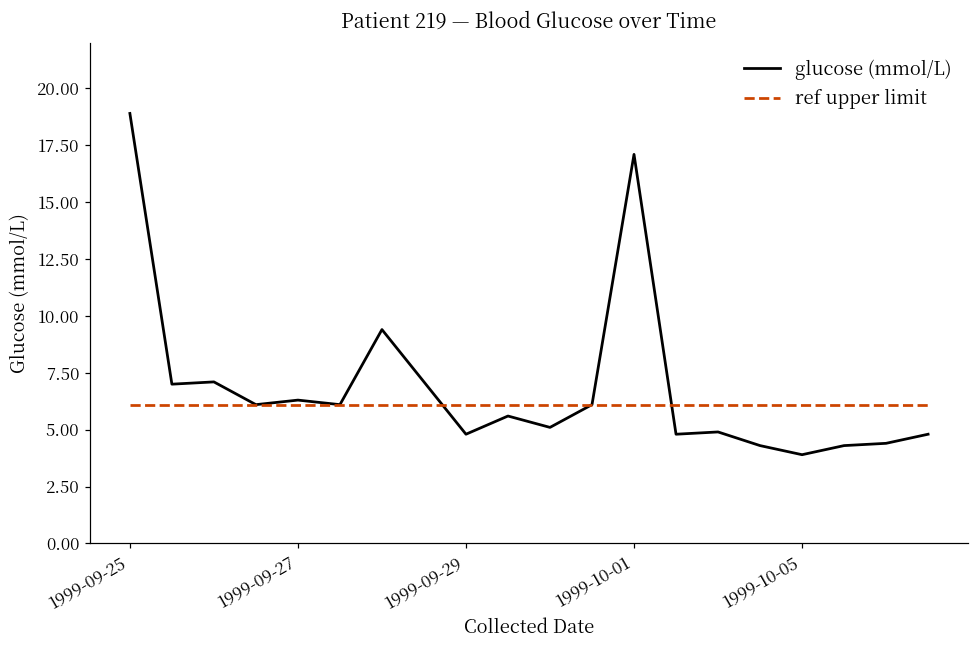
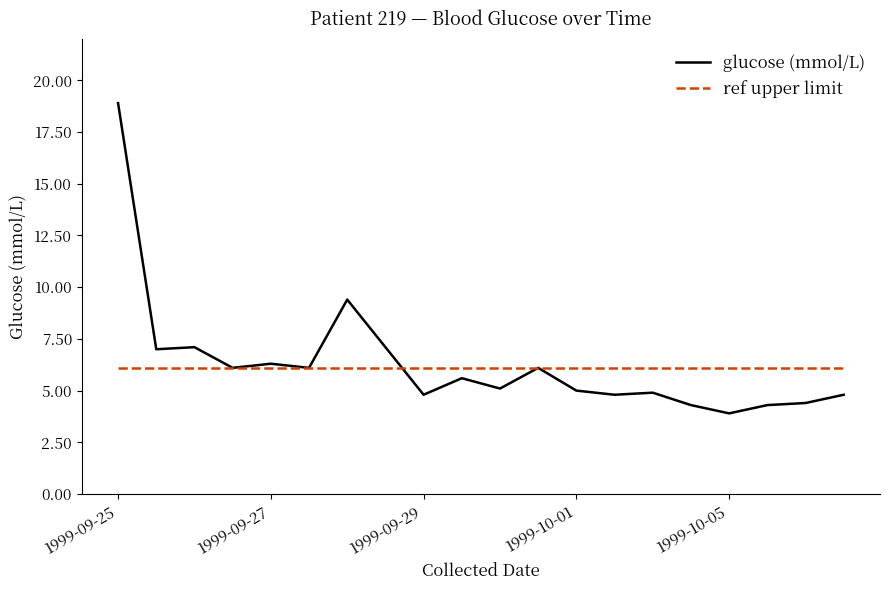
glucose (mmol/L), 1999-10-01: 17.1 -> 5.0
